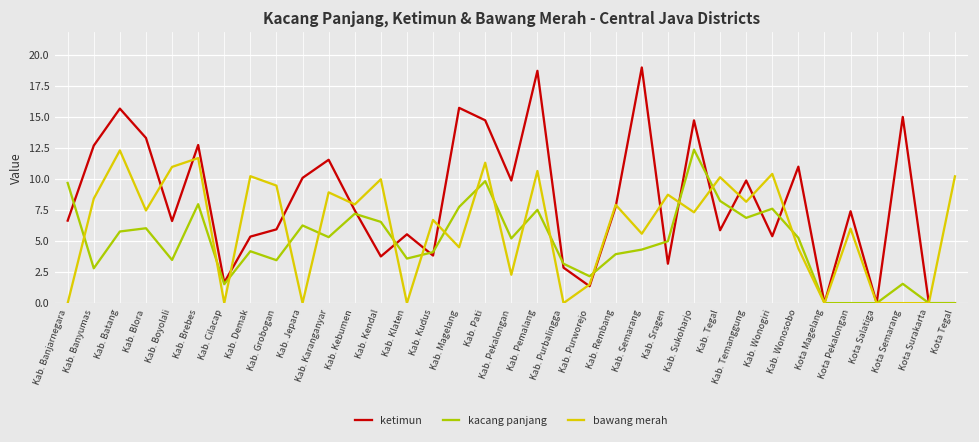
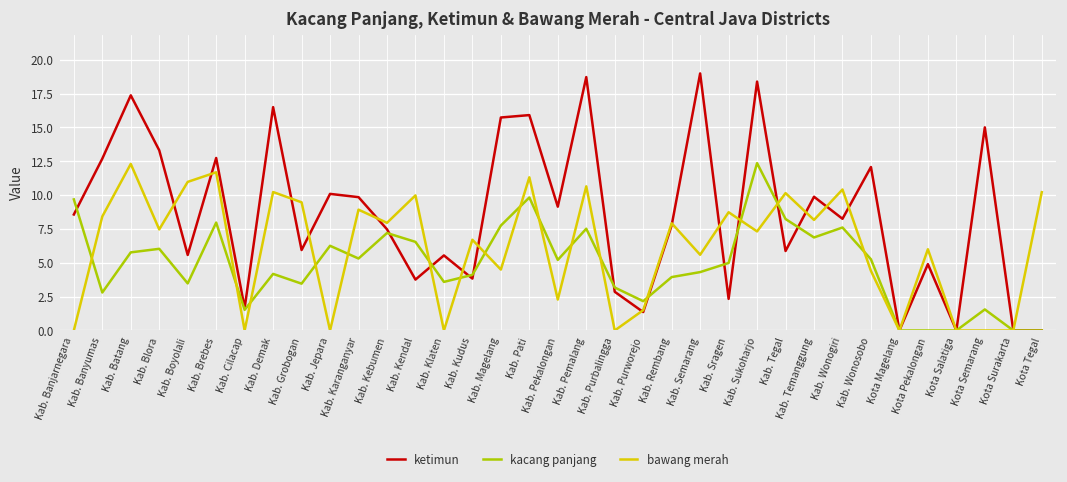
ketimun, Kab. Banjarnegara: 6.6 -> 8.6
ketimun, Kab. Batang: 15.7 -> 17.4
ketimun, Kab. Boyolali: 6.6 -> 5.6
ketimun, Kab. Demak: 5.4 -> 16.5
ketimun, Kab. Karanganyar: 11.5 -> 9.8
ketimun, Kab. Pati: 14.7 -> 15.9
ketimun, Kab. Pekalongan: 9.9 -> 9.1
ketimun, Kab. Sragen: 3.2 -> 2.3
ketimun, Kab. Sukoharjo: 14.7 -> 18.4
ketimun, Kab. Wonogiri: 5.4 -> 8.2
ketimun, Kab. Wonosobo: 11.0 -> 12.1
ketimun, Kota Pekalongan: 7.4 -> 4.9
